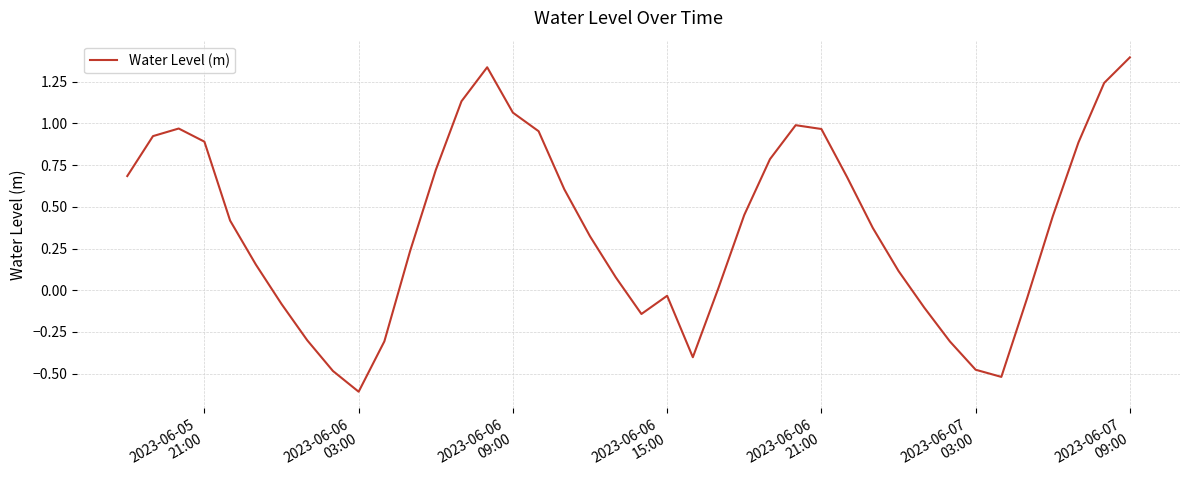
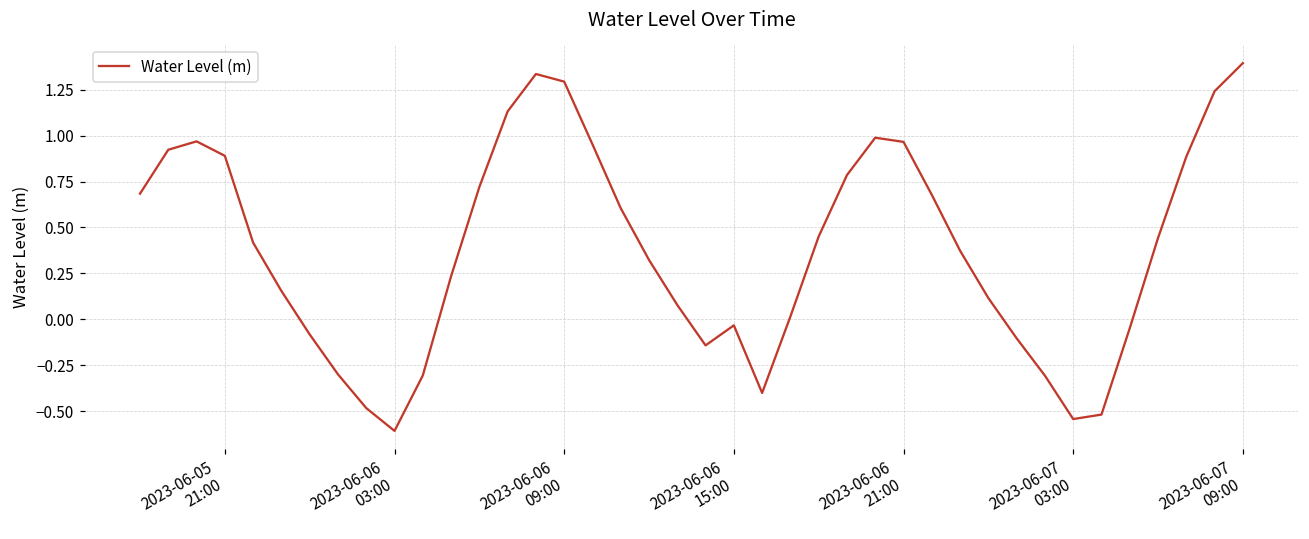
2023-06-06 09:00: 1.06 -> 1.29
2023-06-07 03:00: -0.48 -> -0.54
